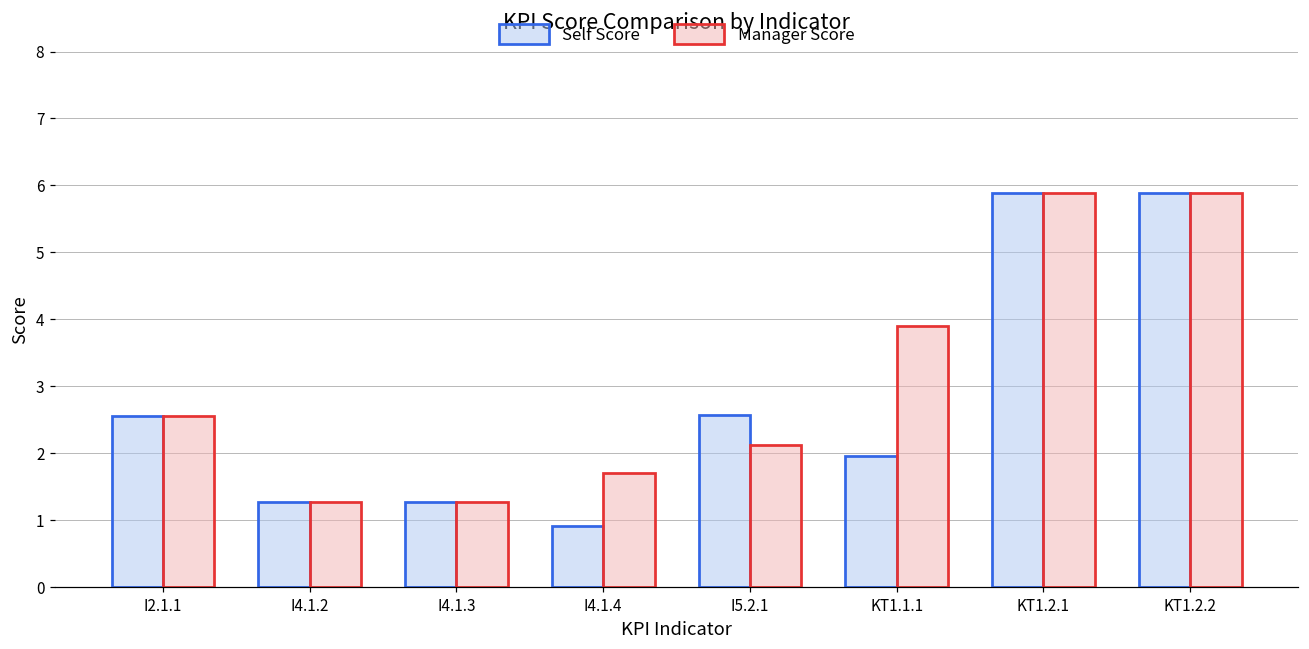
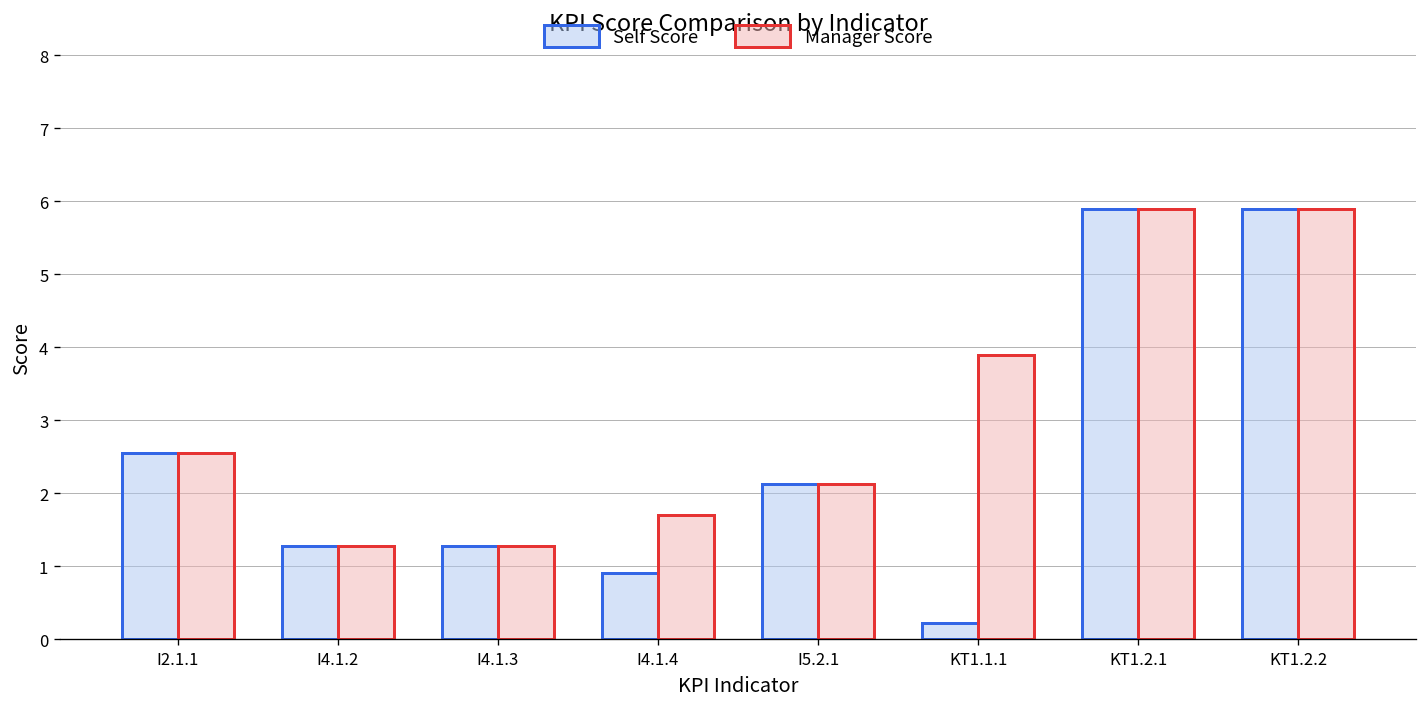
Self Score, I5.2.1: 2.6 -> 2.1
Self Score, KT1.1.1: 2.0 -> 0.2
